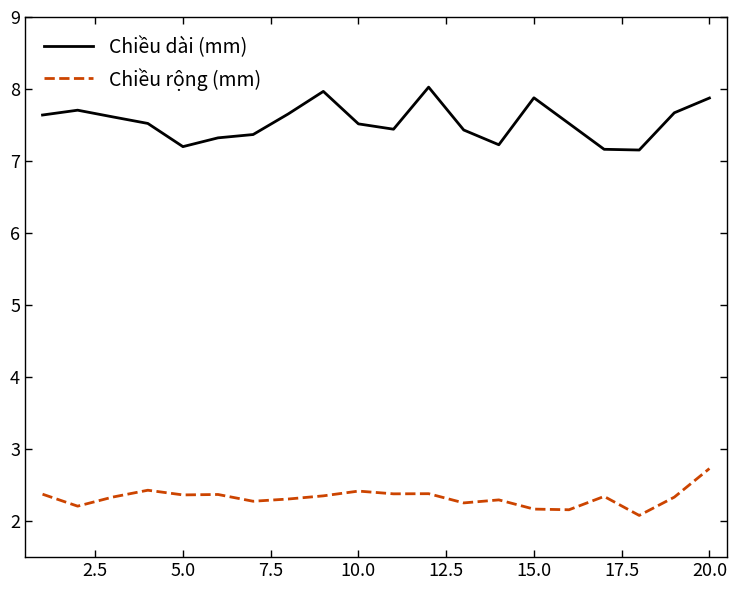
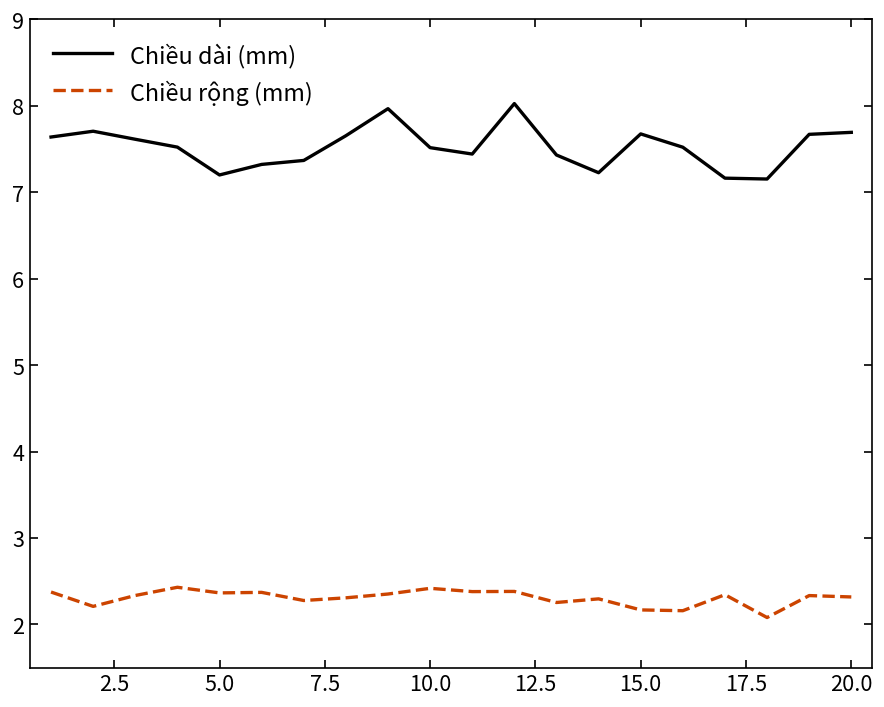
Chiều dài (mm), 15.0: 7.9 -> 7.7
Chiều dài (mm), 20.0: 7.9 -> 7.7
Chiều rộng (mm), 20.0: 2.7 -> 2.3
